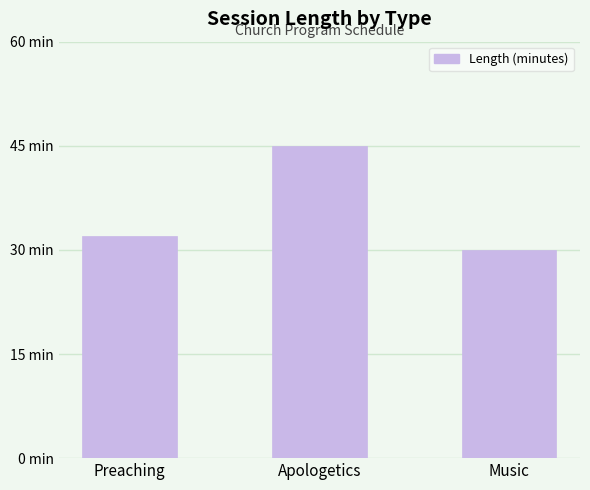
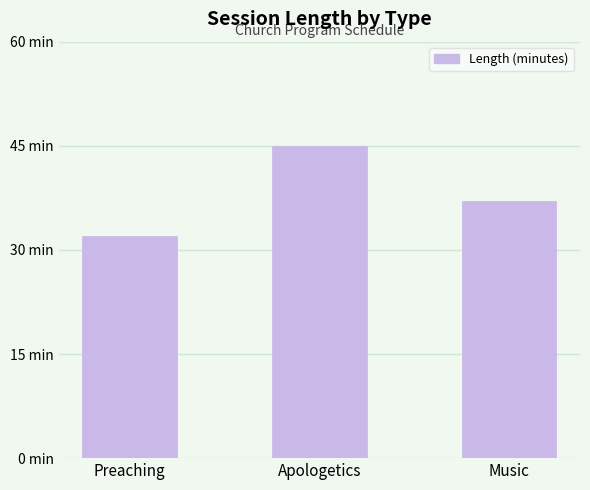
Music: 30 min -> 37 min
